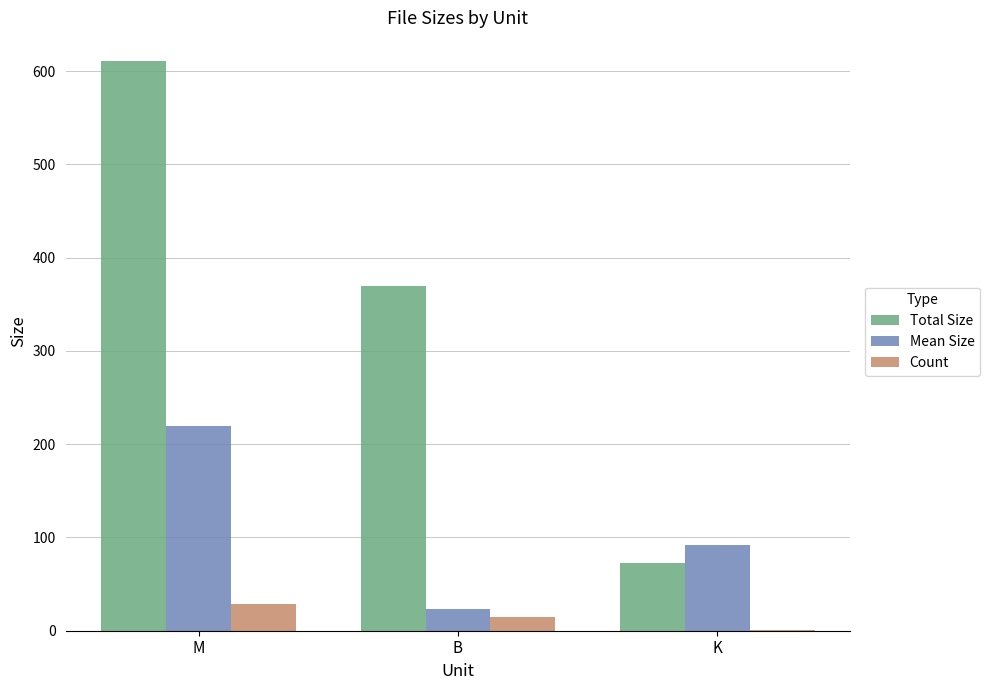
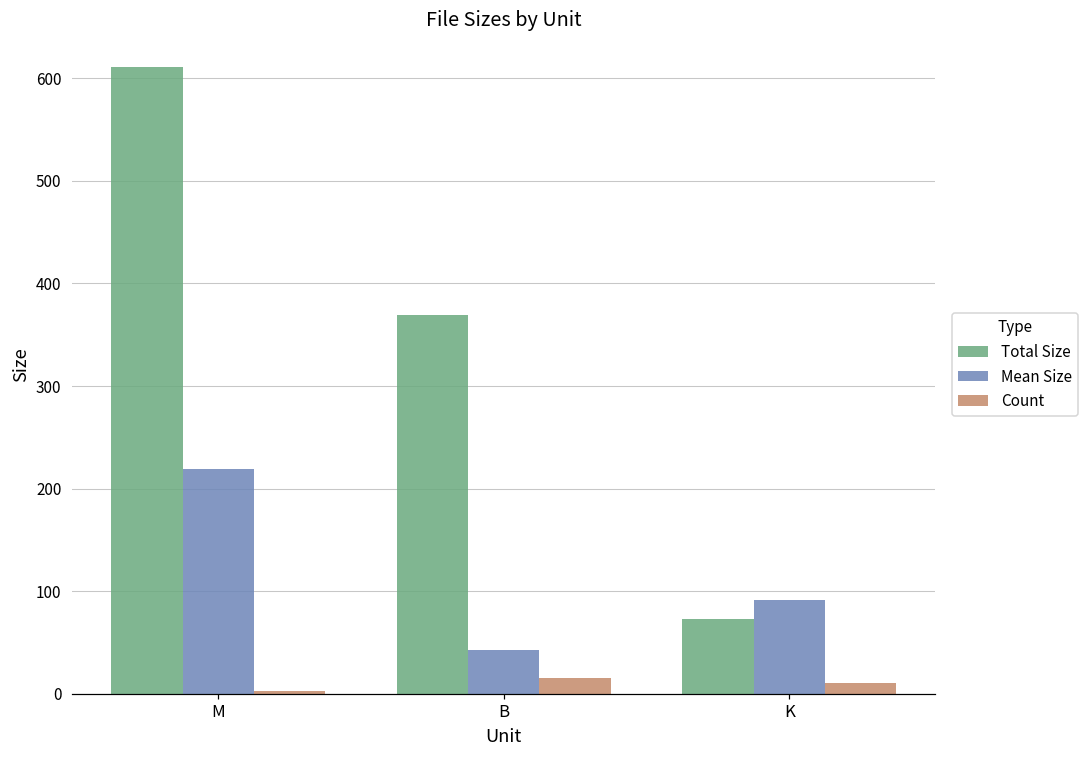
Count, M: 30 -> 0
Mean Size, B: 20 -> 40
Count, K: 0 -> 10
